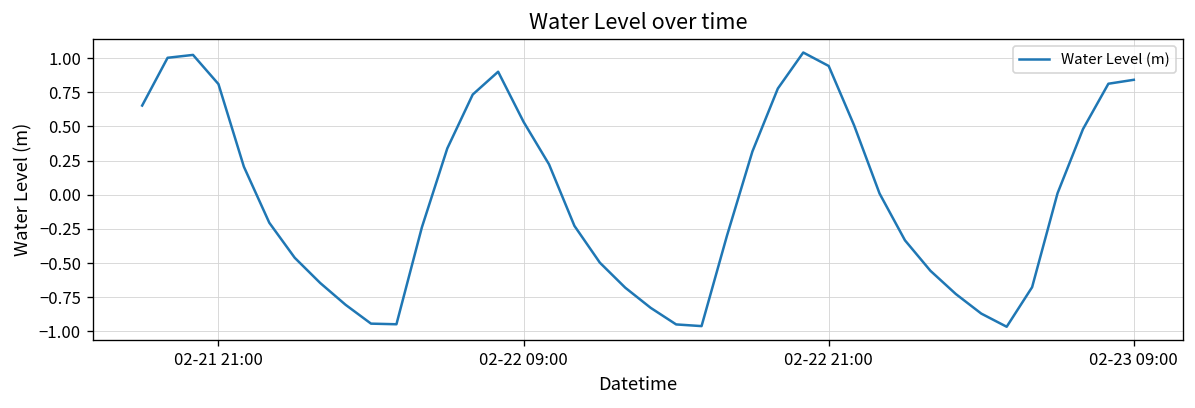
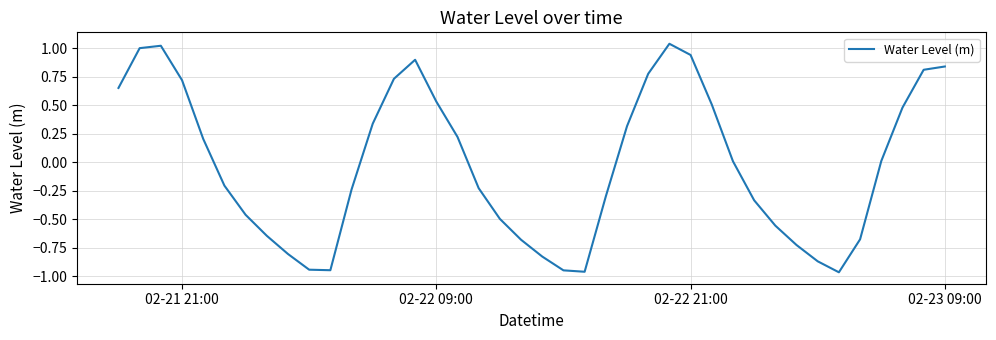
02-21 21:00: 0.81 -> 0.72
